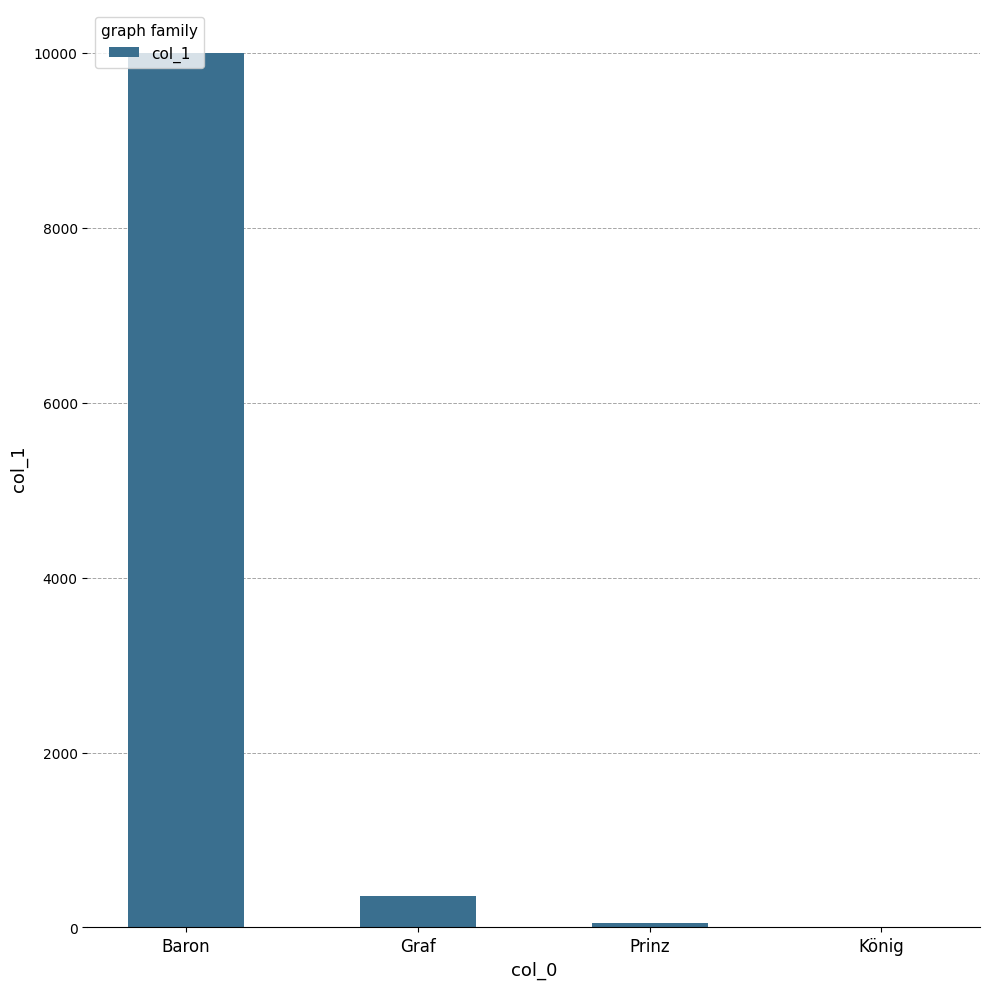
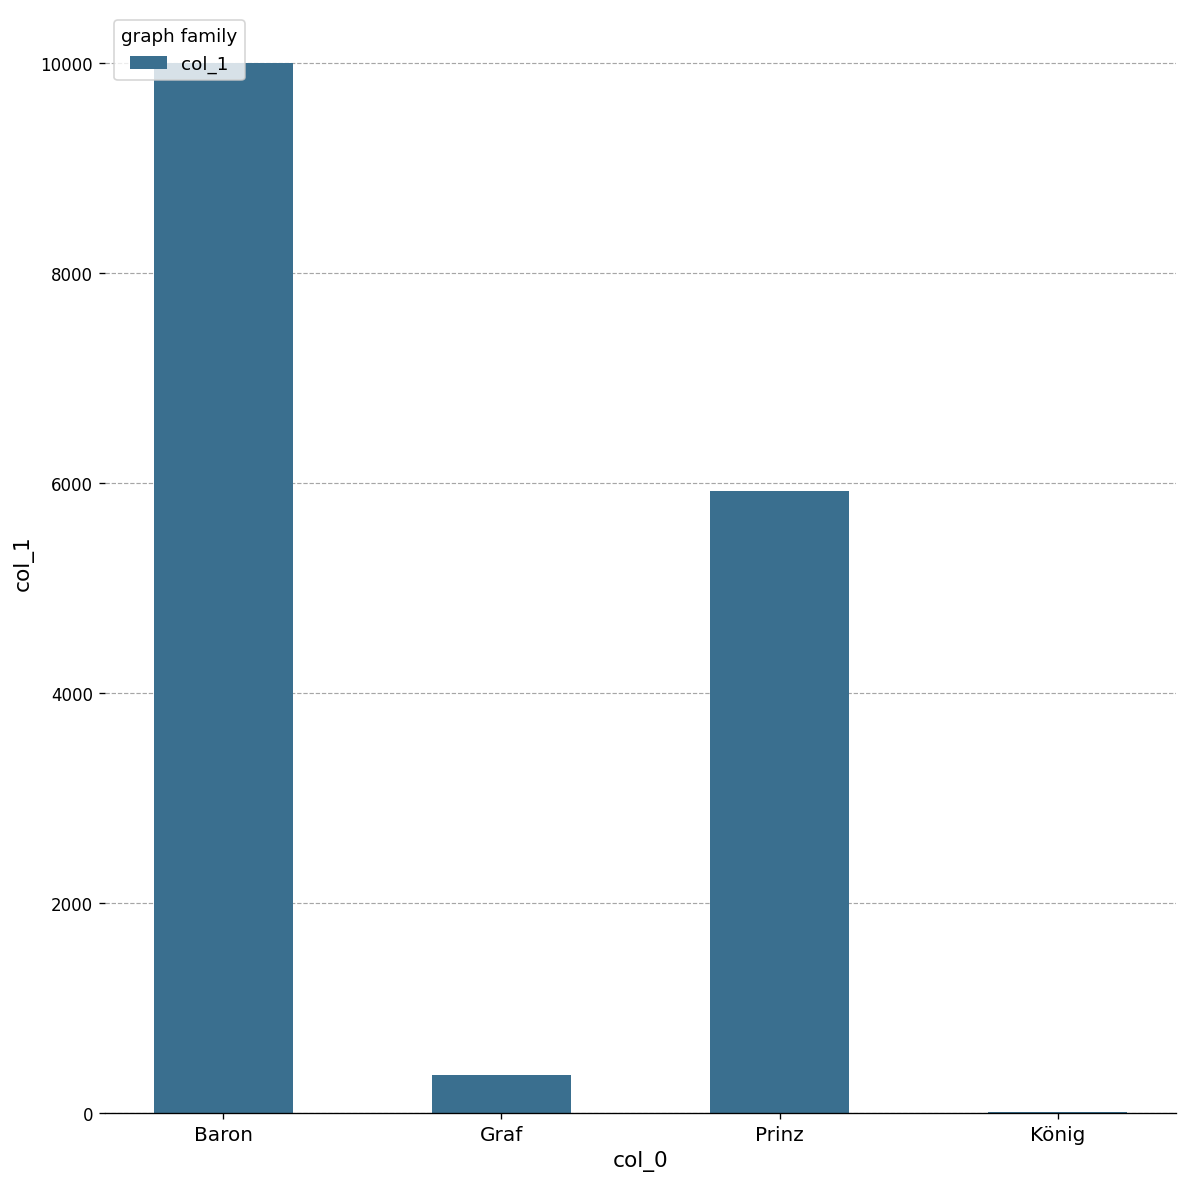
Prinz: 100 -> 5900
